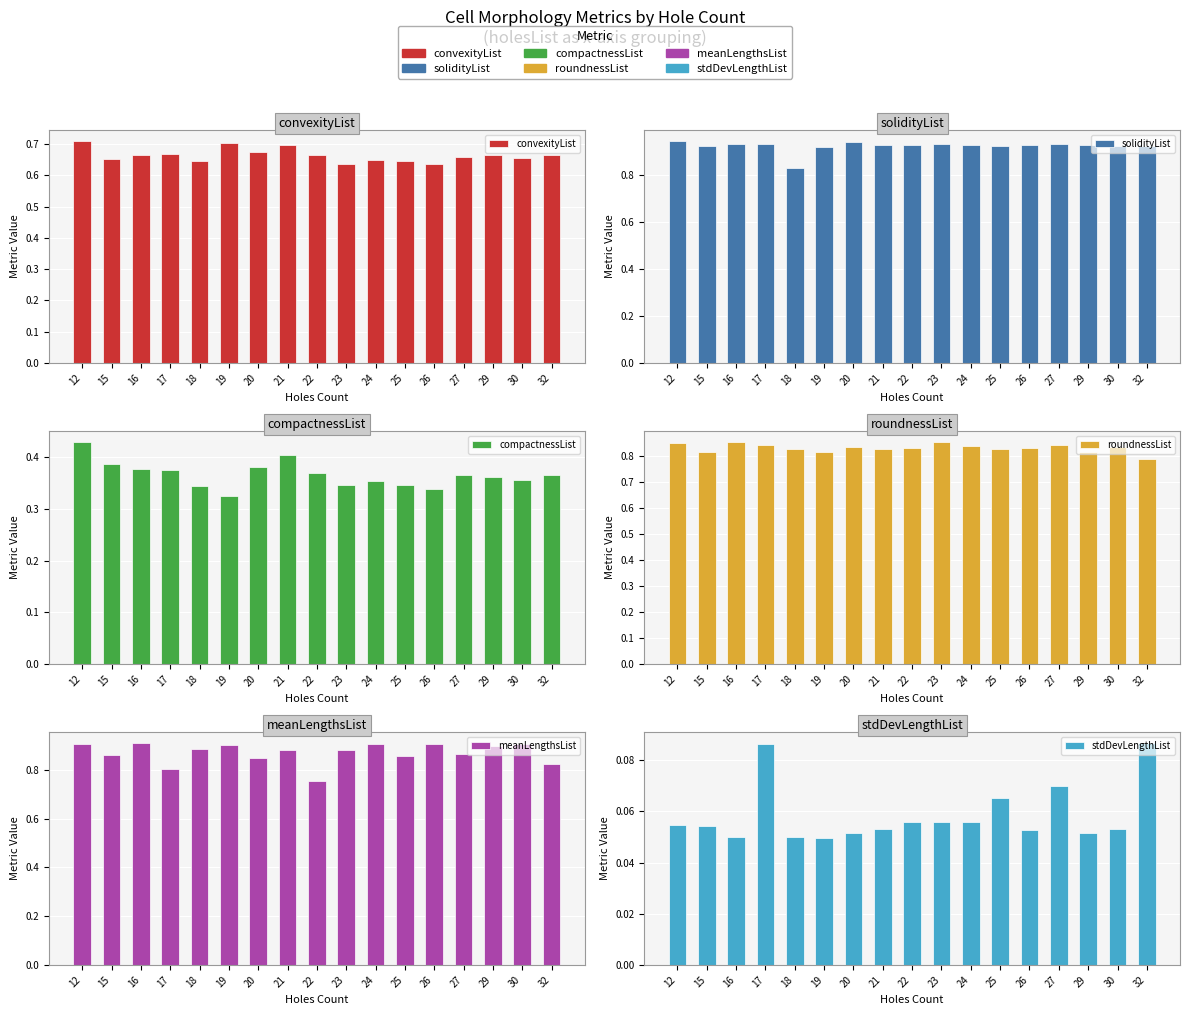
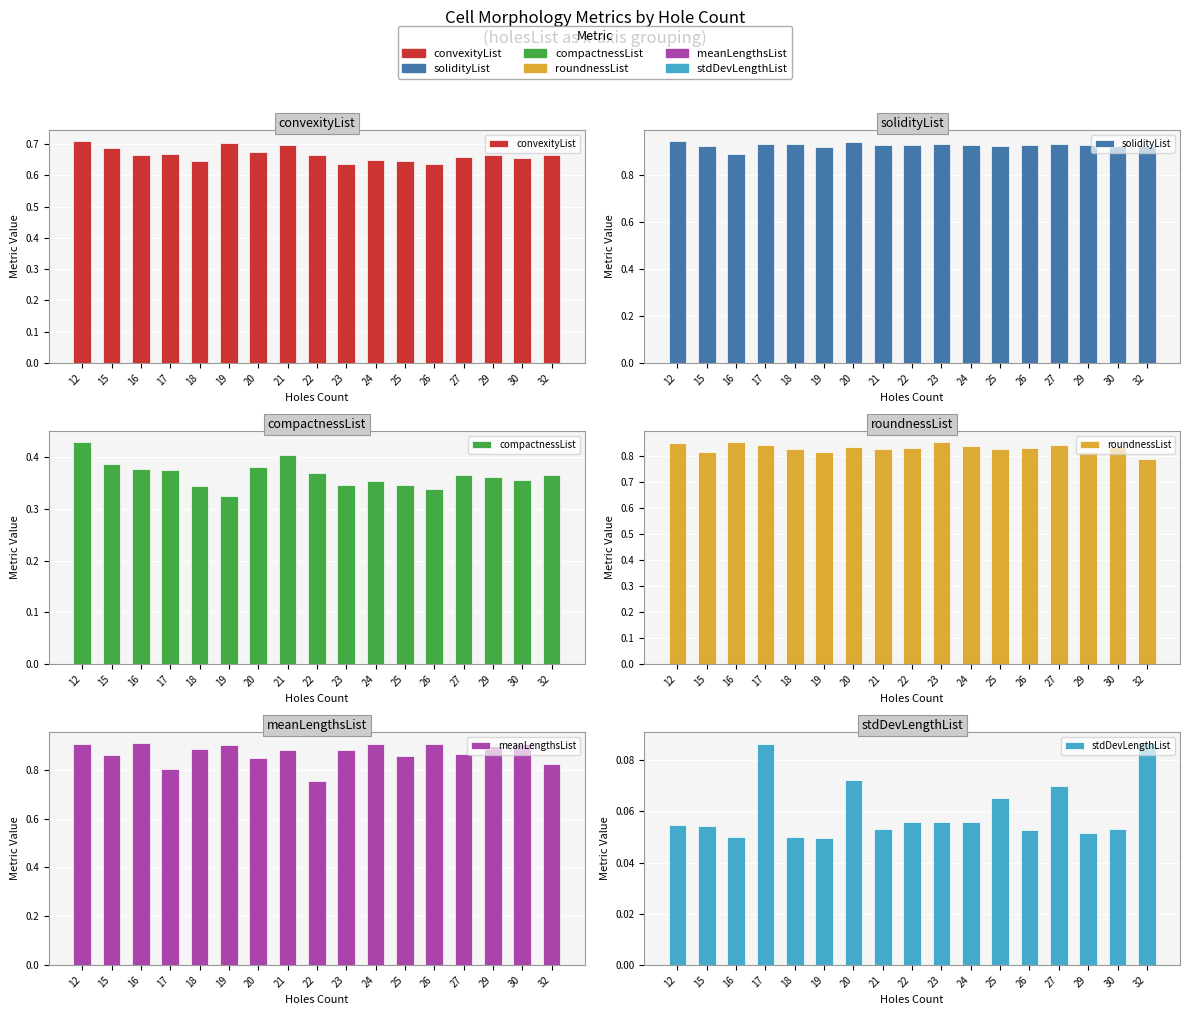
convexityList, 15: 0.65 -> 0.69
solidityList, 16: 0.94 -> 0.89
solidityList, 18: 0.83 -> 0.93
stdDevLengthList, 20: 0.052 -> 0.072
